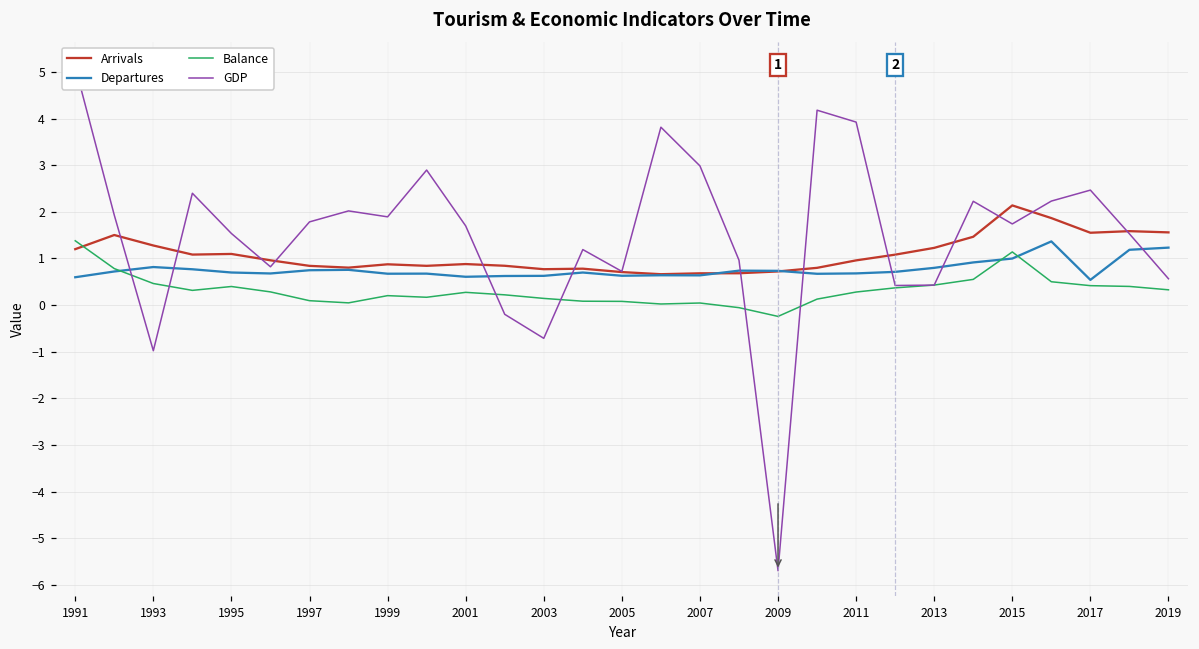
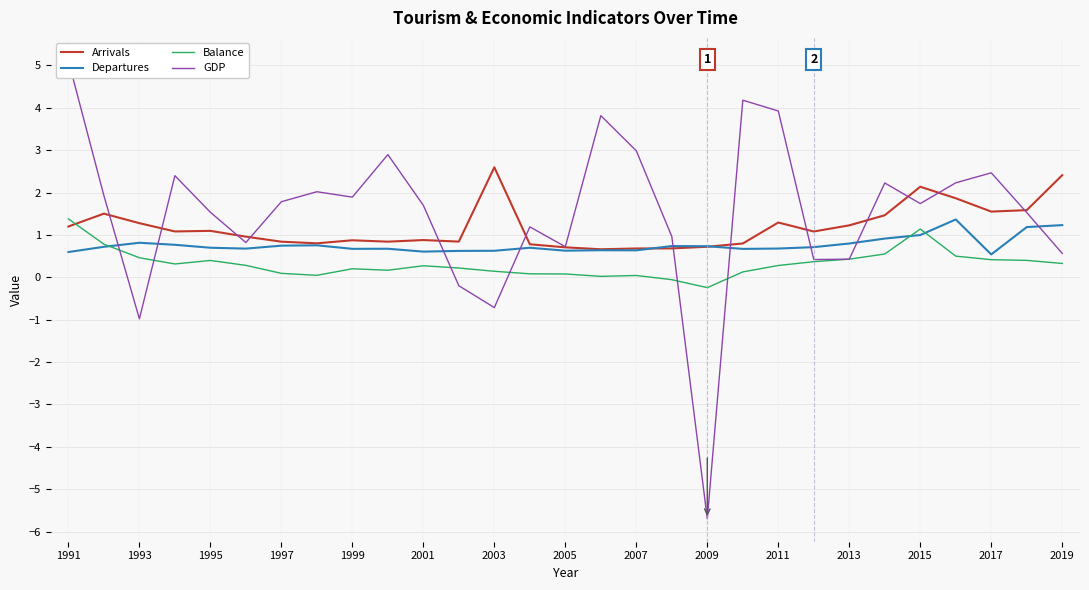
Arrivals, 2003: 0.8 -> 2.6
Arrivals, 2011: 1.0 -> 1.3
Arrivals, 2019: 1.6 -> 2.4
